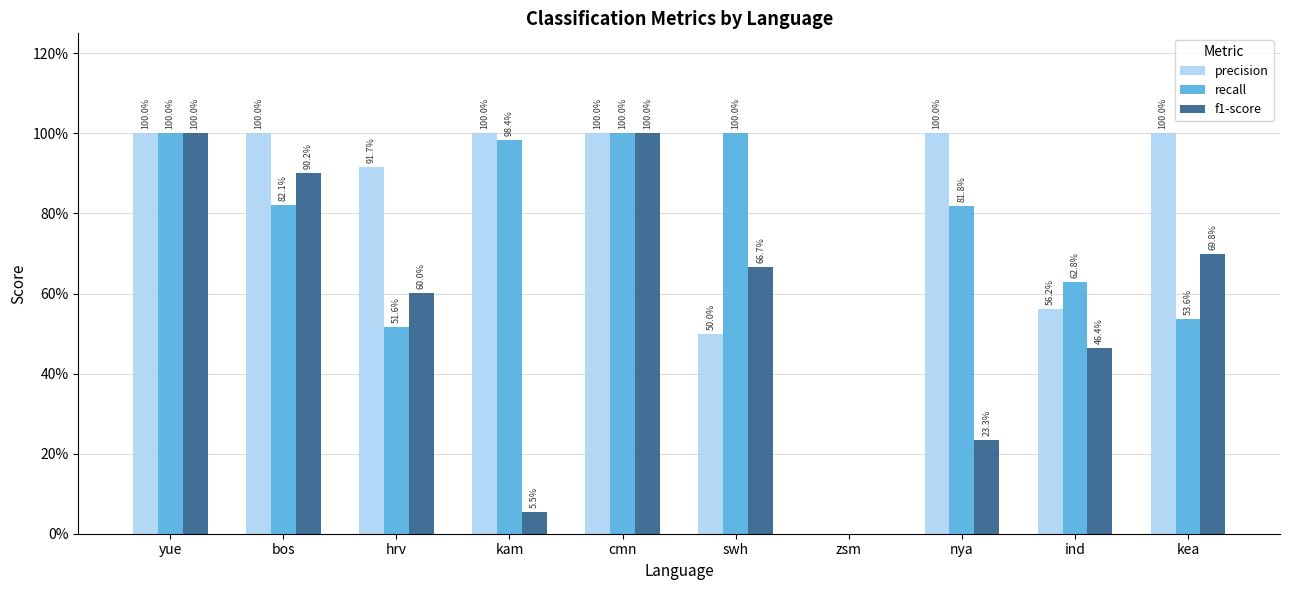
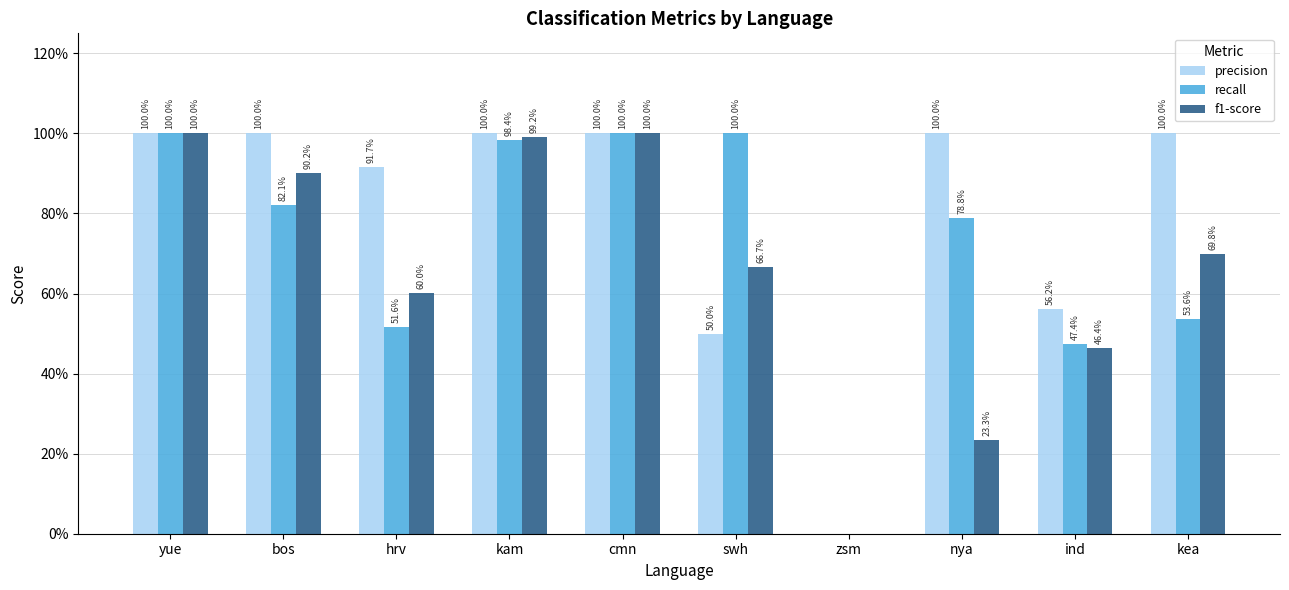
f1-score, kam: 5.5% -> 99.2%
recall, nya: 81.8% -> 78.8%
recall, ind: 62.8% -> 47.4%
